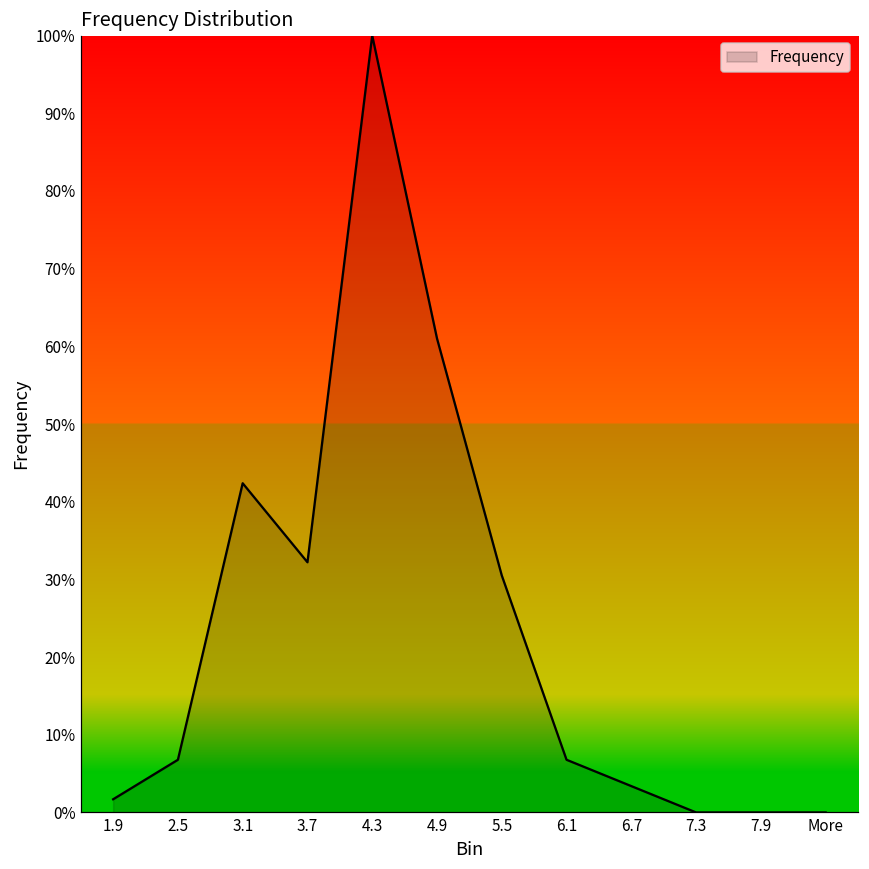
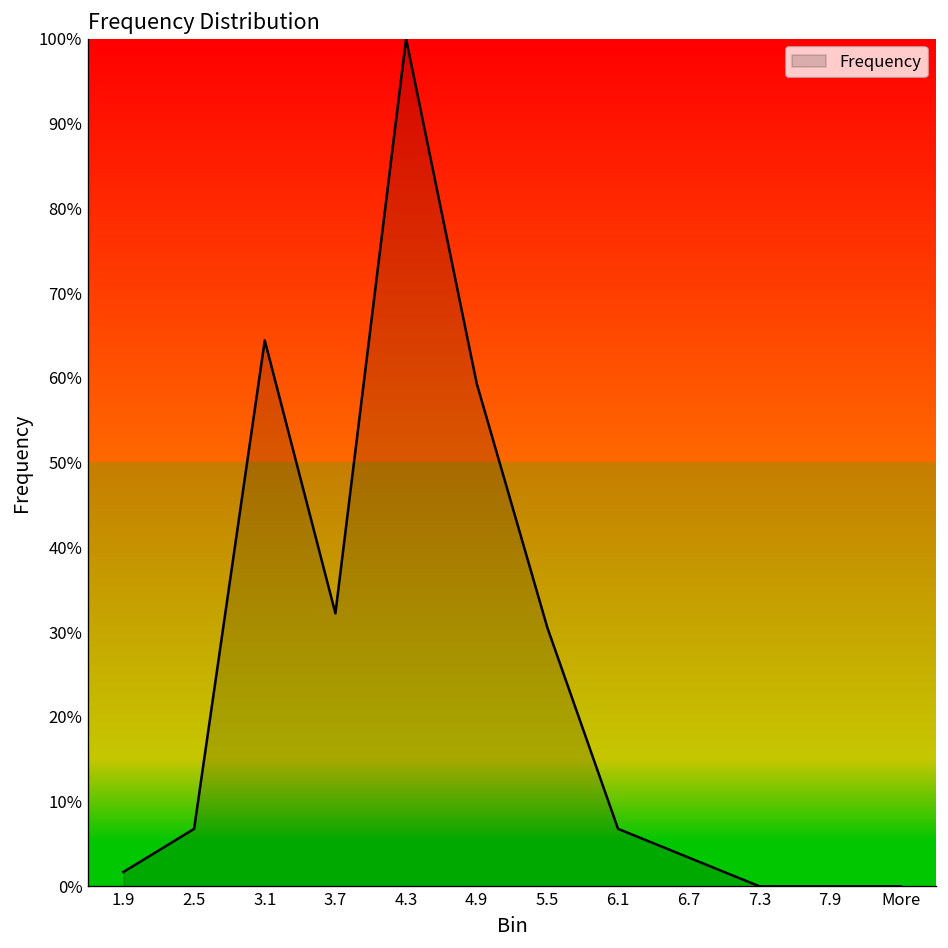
3.1: 42% -> 64%
4.9: 61% -> 59%
